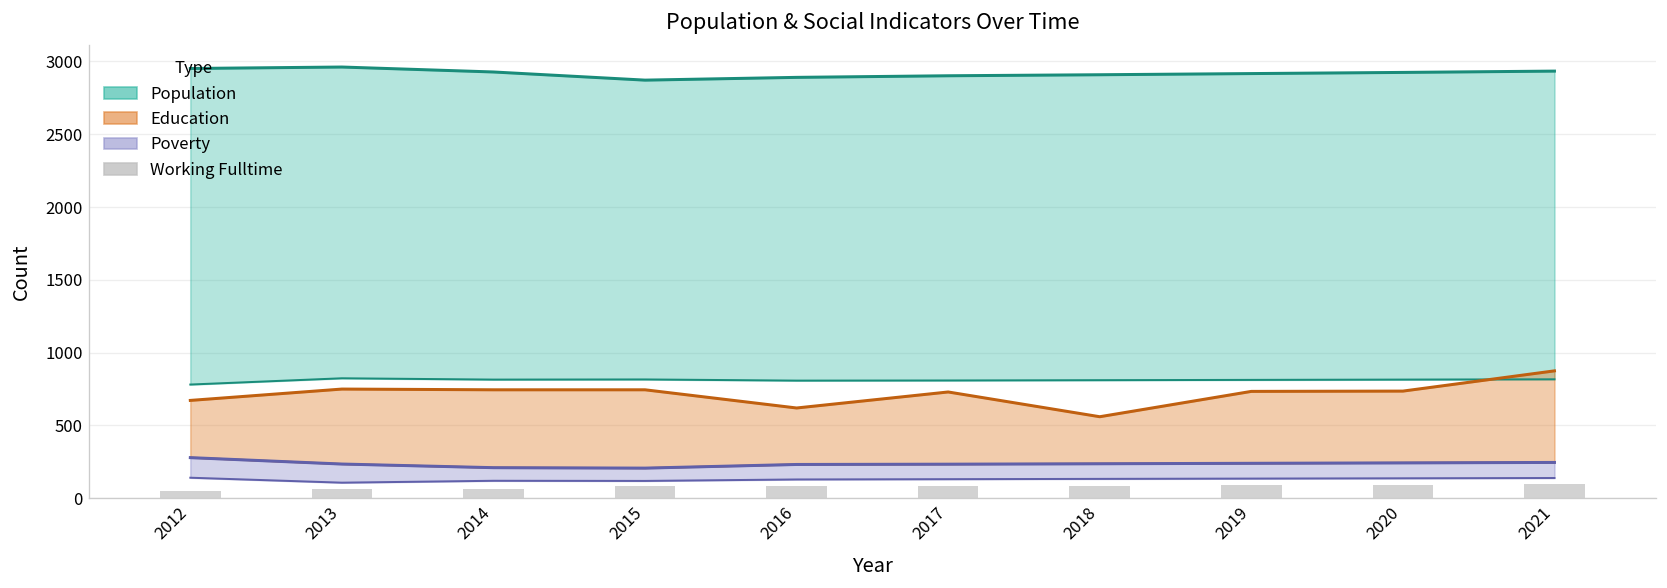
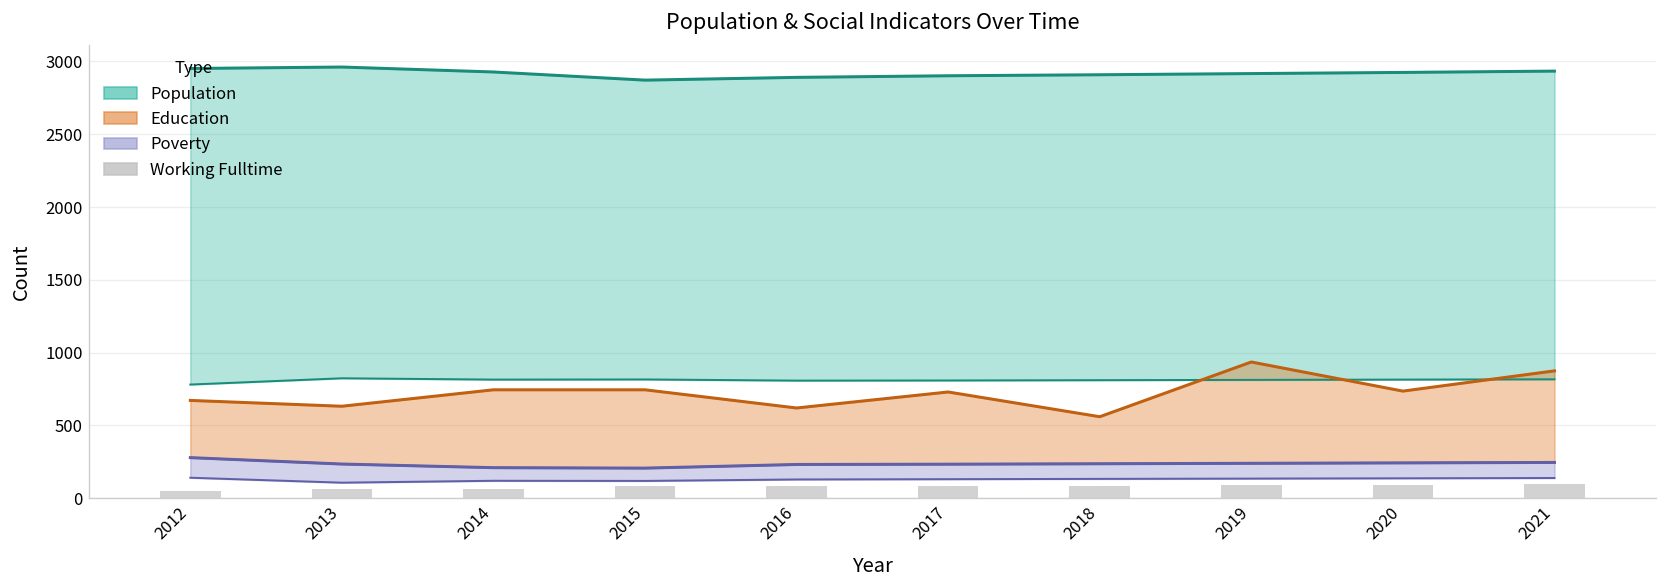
Education, 2013: 750 -> 630
Education, 2019: 730 -> 940
